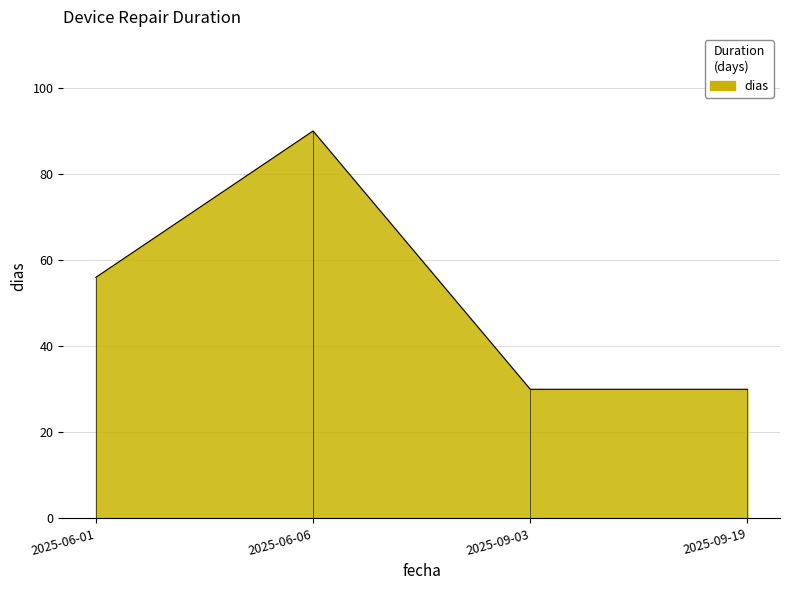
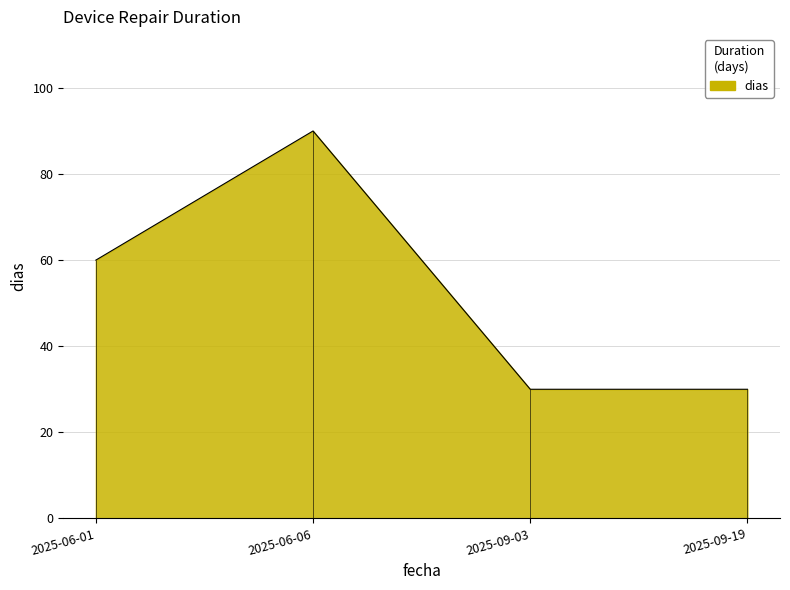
2025-06-01: 56 -> 60
